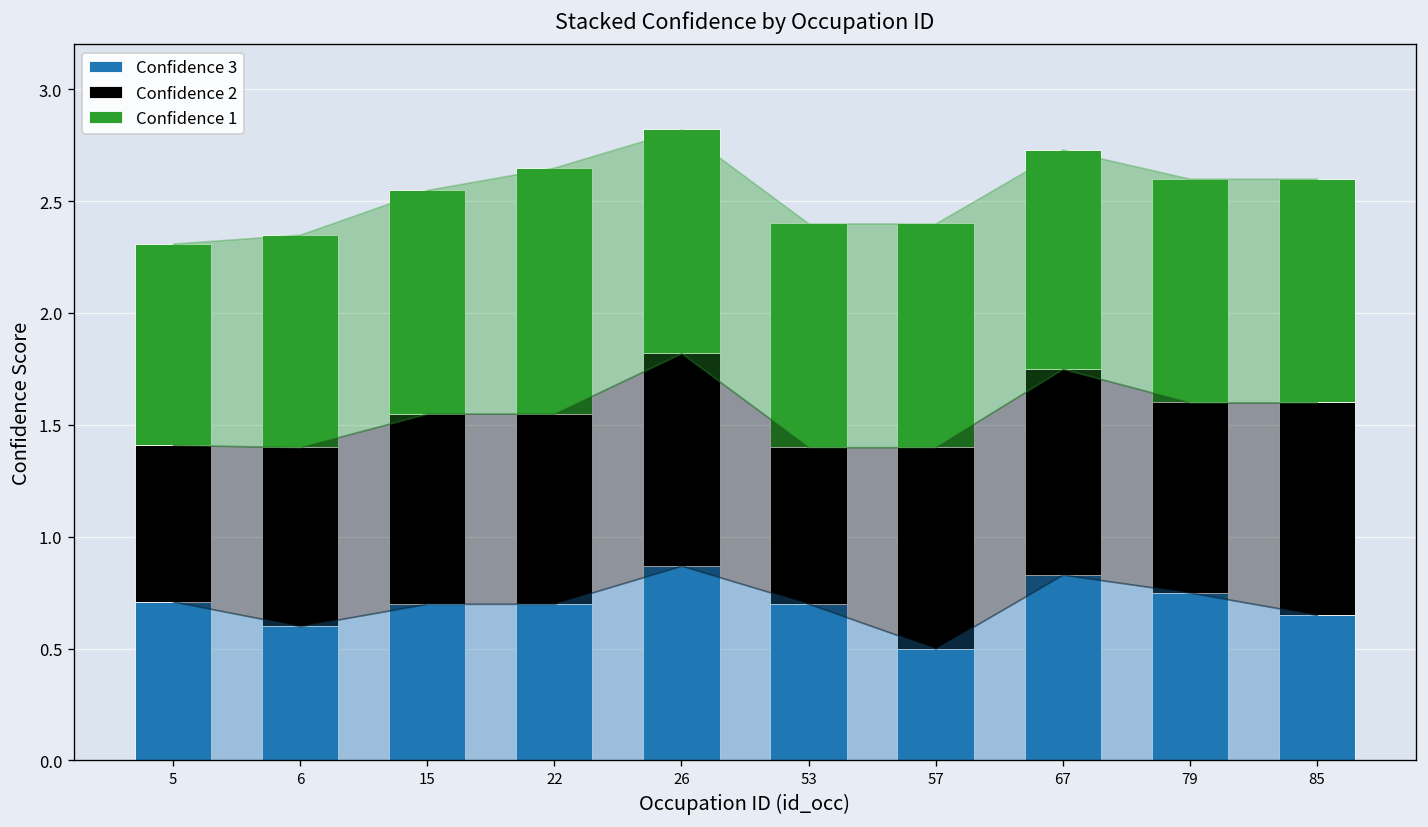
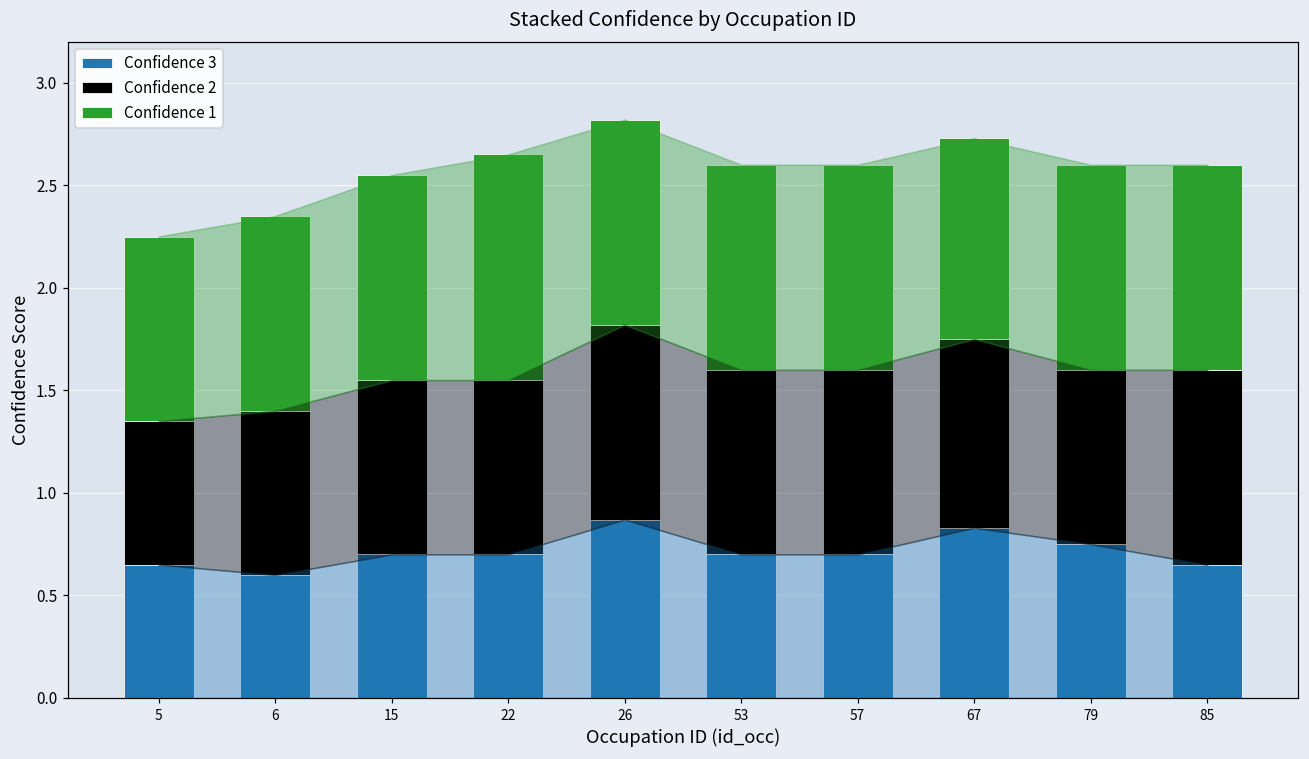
Confidence 3, 5: 0.71 -> 0.65
Confidence 2, 53: 0.7 -> 0.9
Confidence 3, 57: 0.5 -> 0.7
